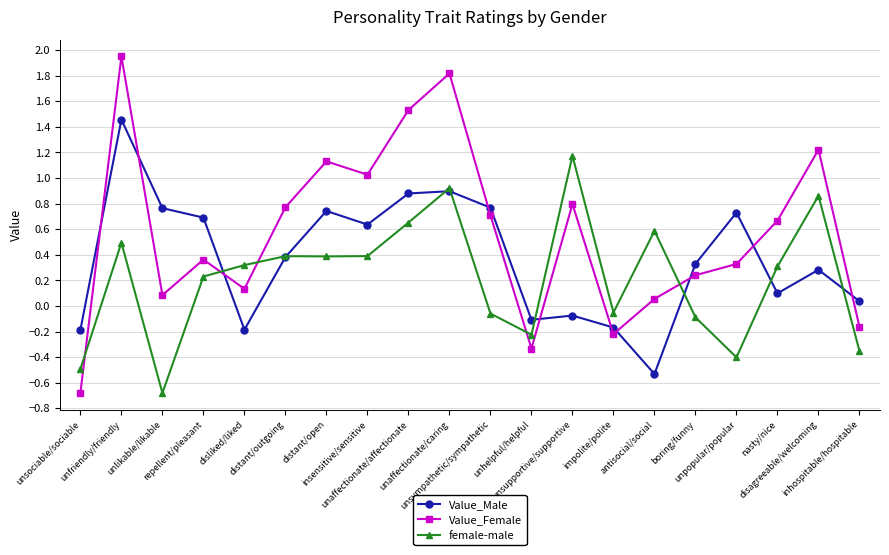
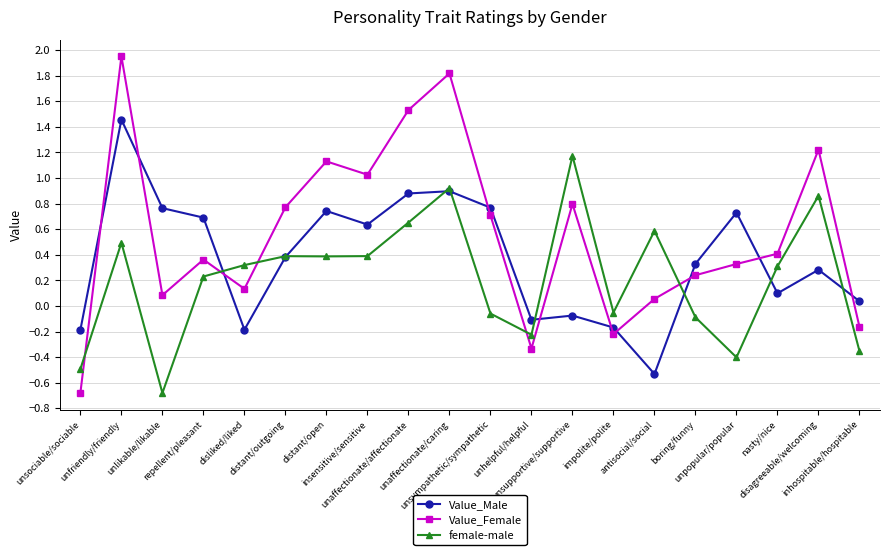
Value_Female, nasty/nice: 0.67 -> 0.41
